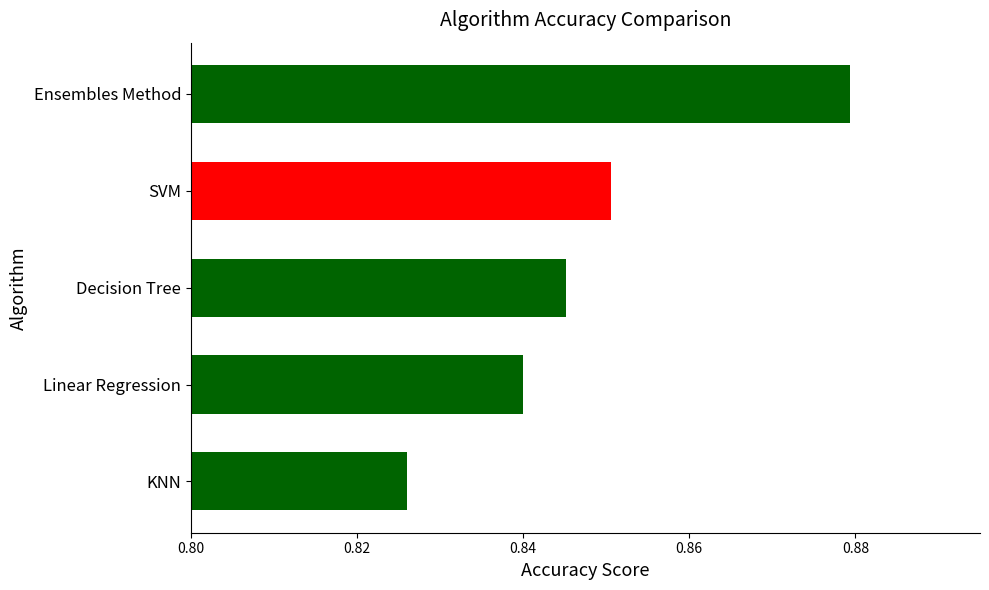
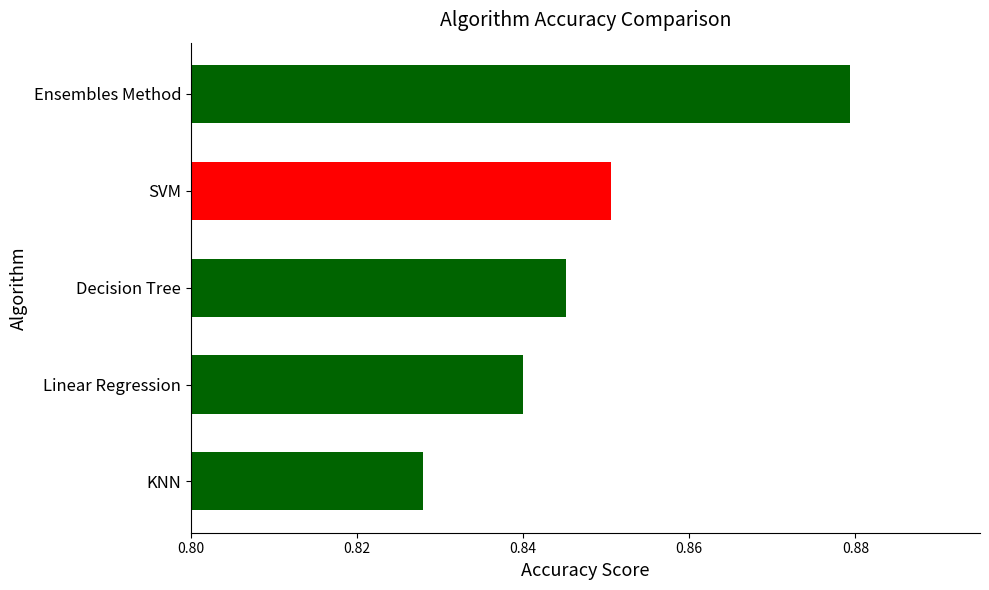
KNN: 0.826 -> 0.828
